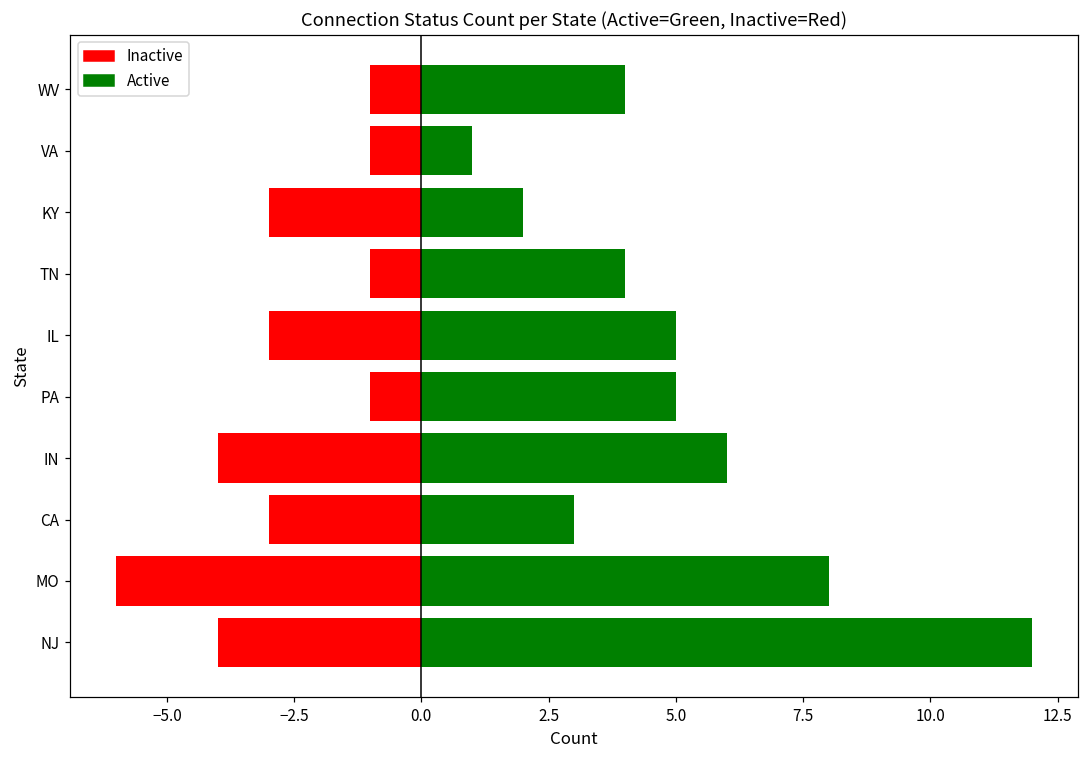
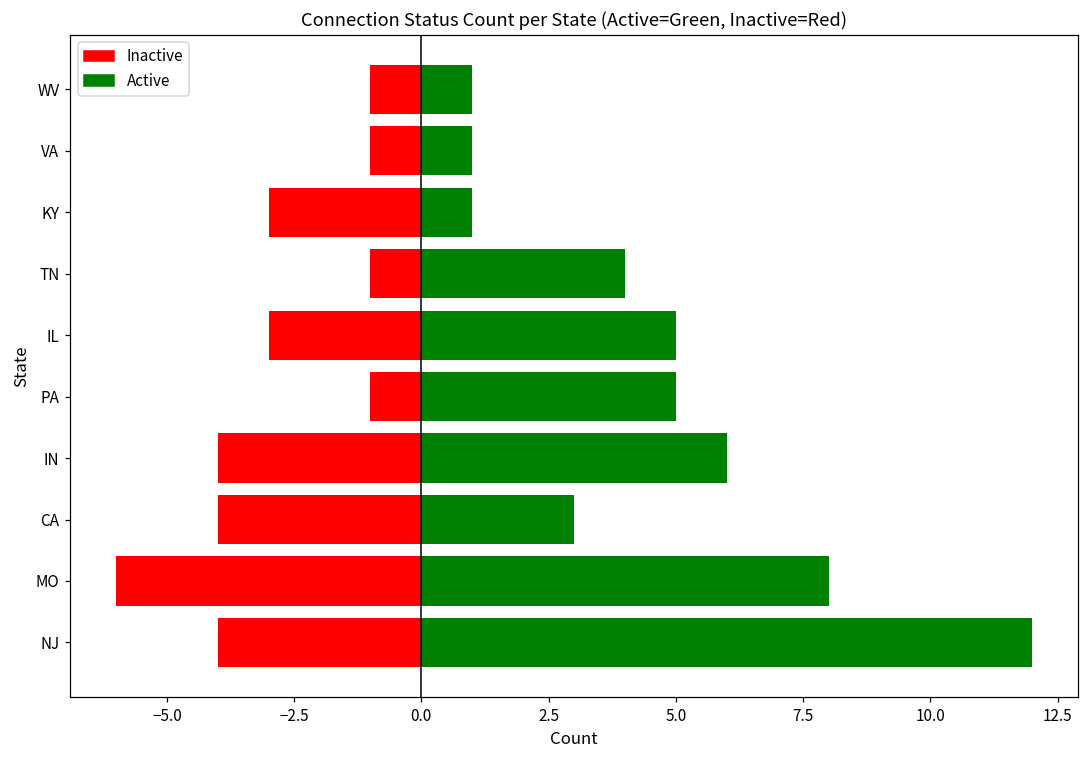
Active, WV: 4 -> 1
Active, KY: 2 -> 1
Inactive, CA: -3.0 -> -4.0
